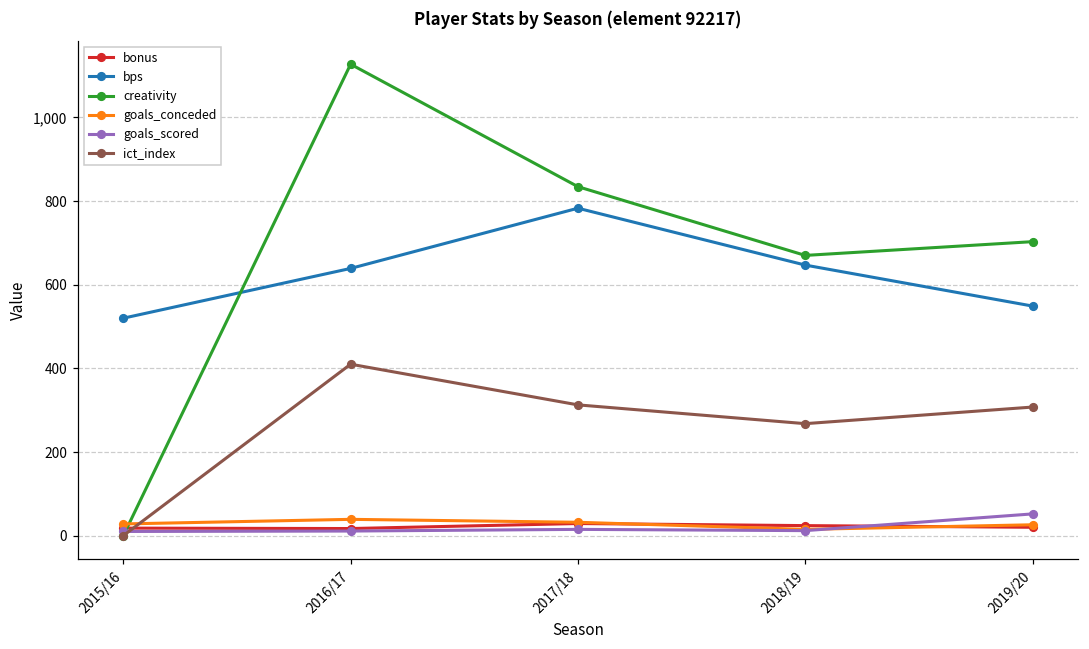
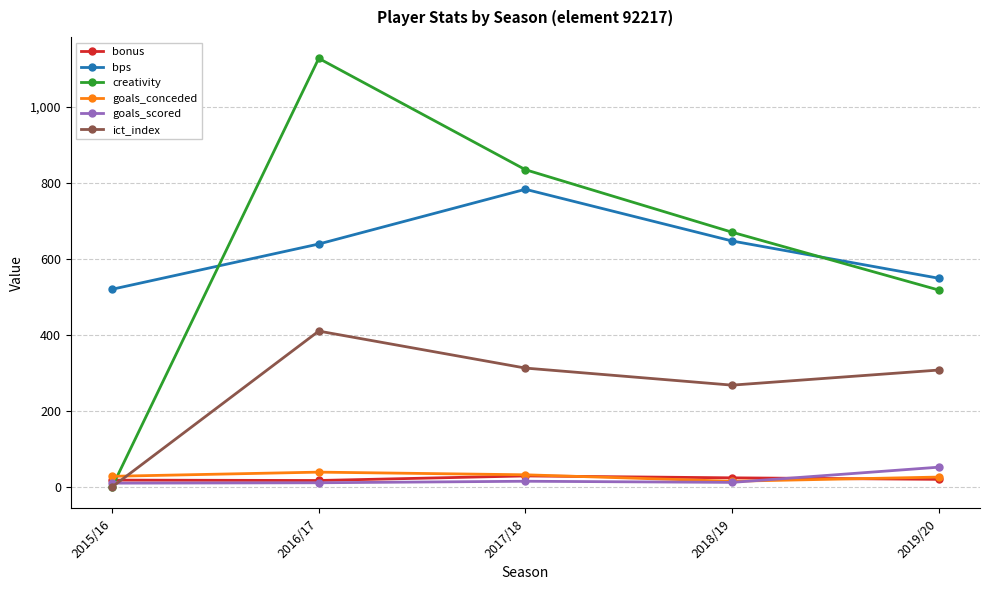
creativity, 2019/20: 700 -> 520
